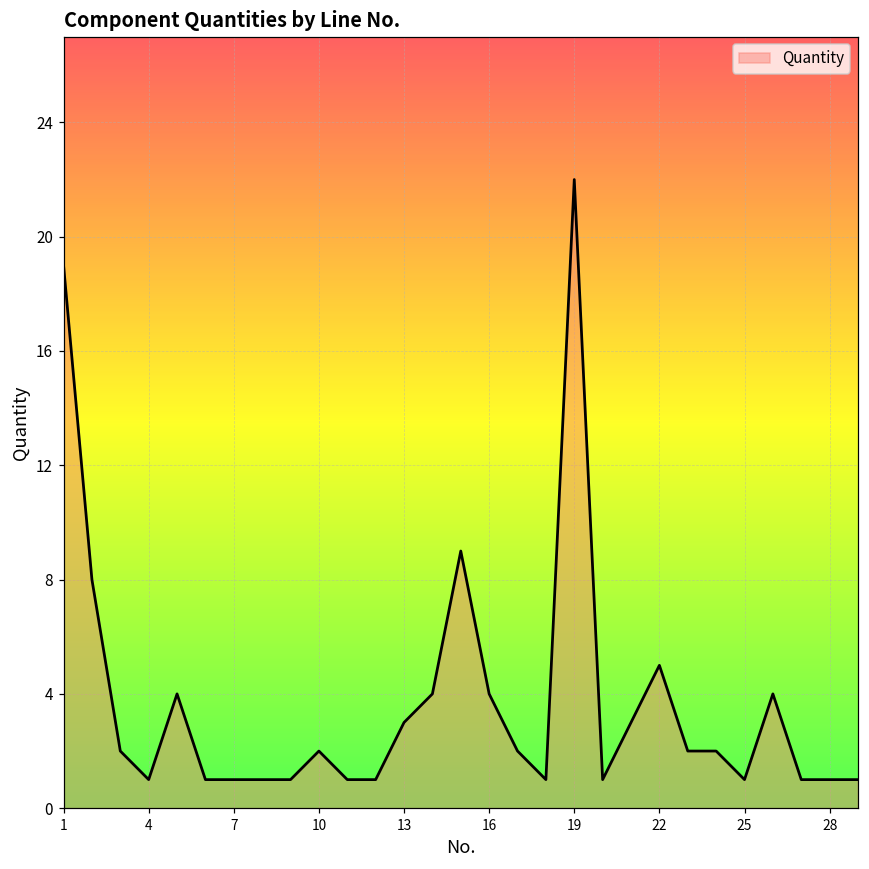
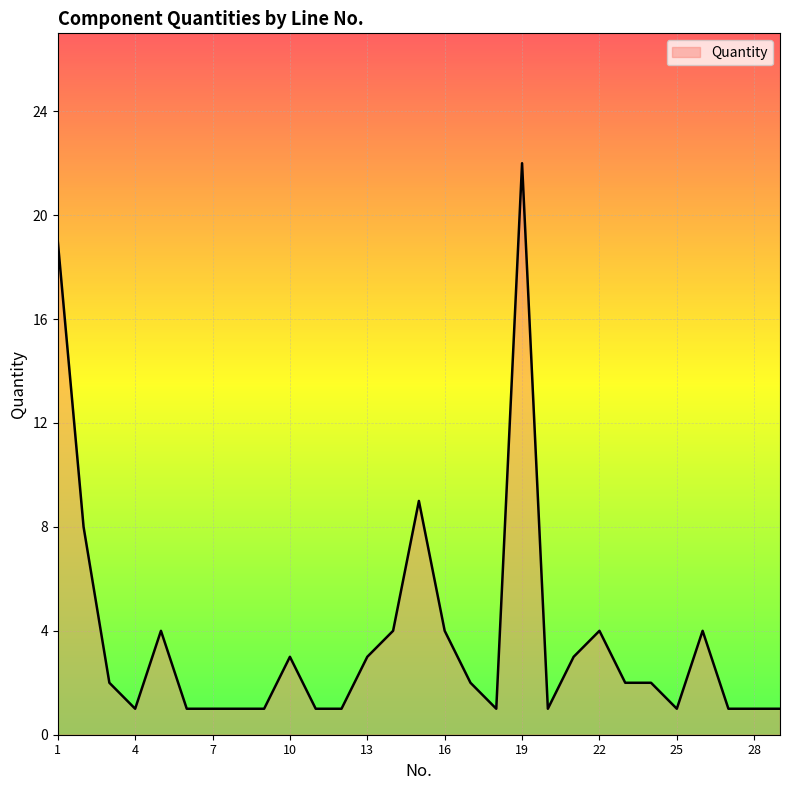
10: 2 -> 3
22: 5 -> 4
